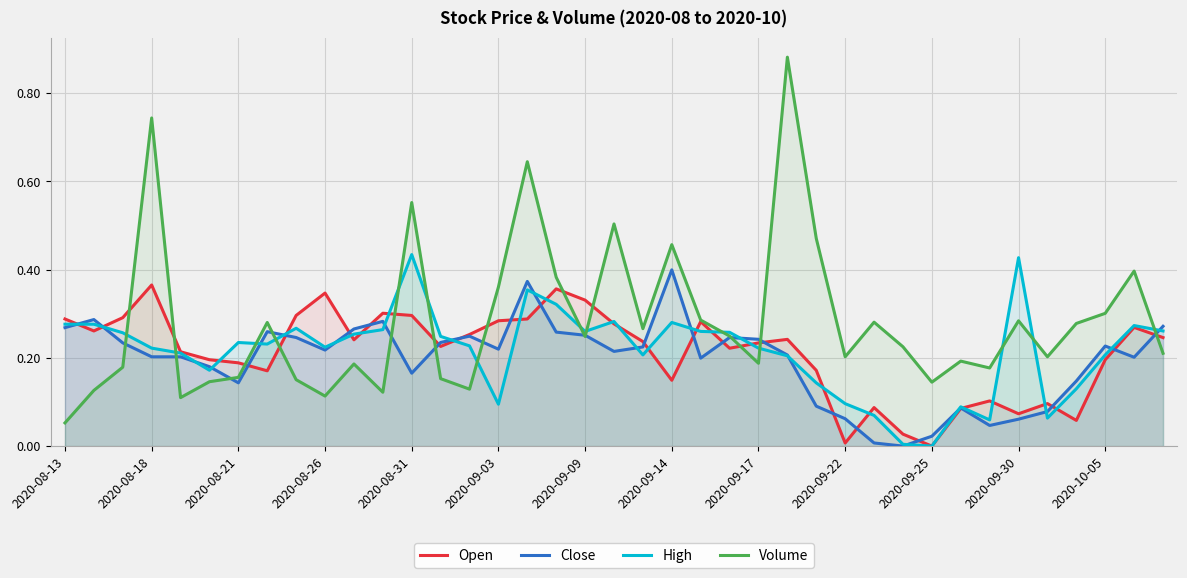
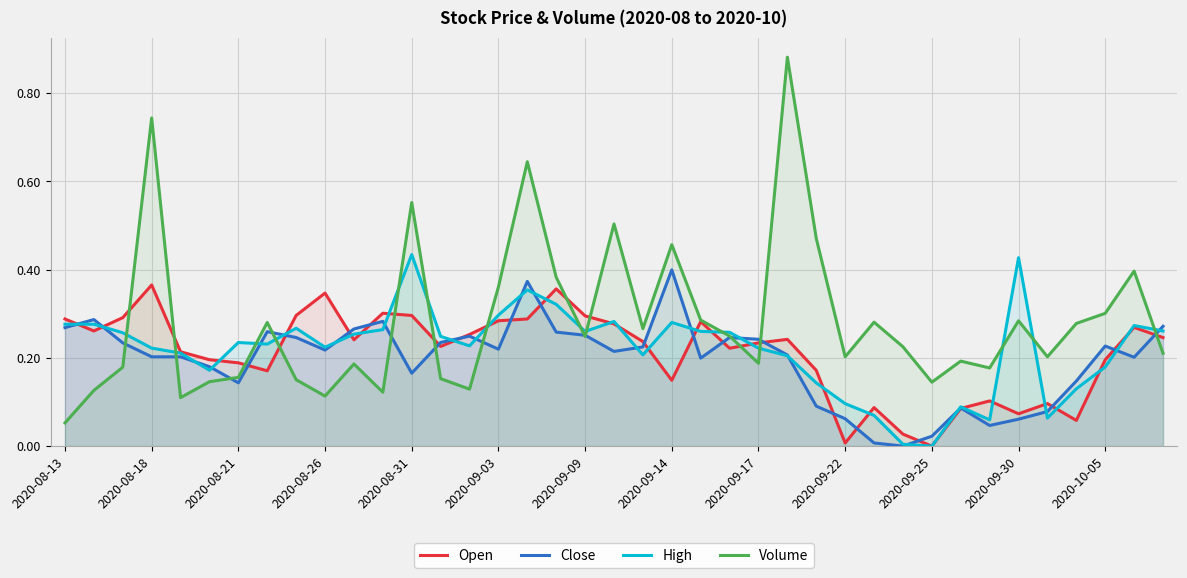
High, 2020-09-03: 0.10 -> 0.30
Open, 2020-09-09: 0.33 -> 0.30
High, 2020-10-05: 0.21 -> 0.18
